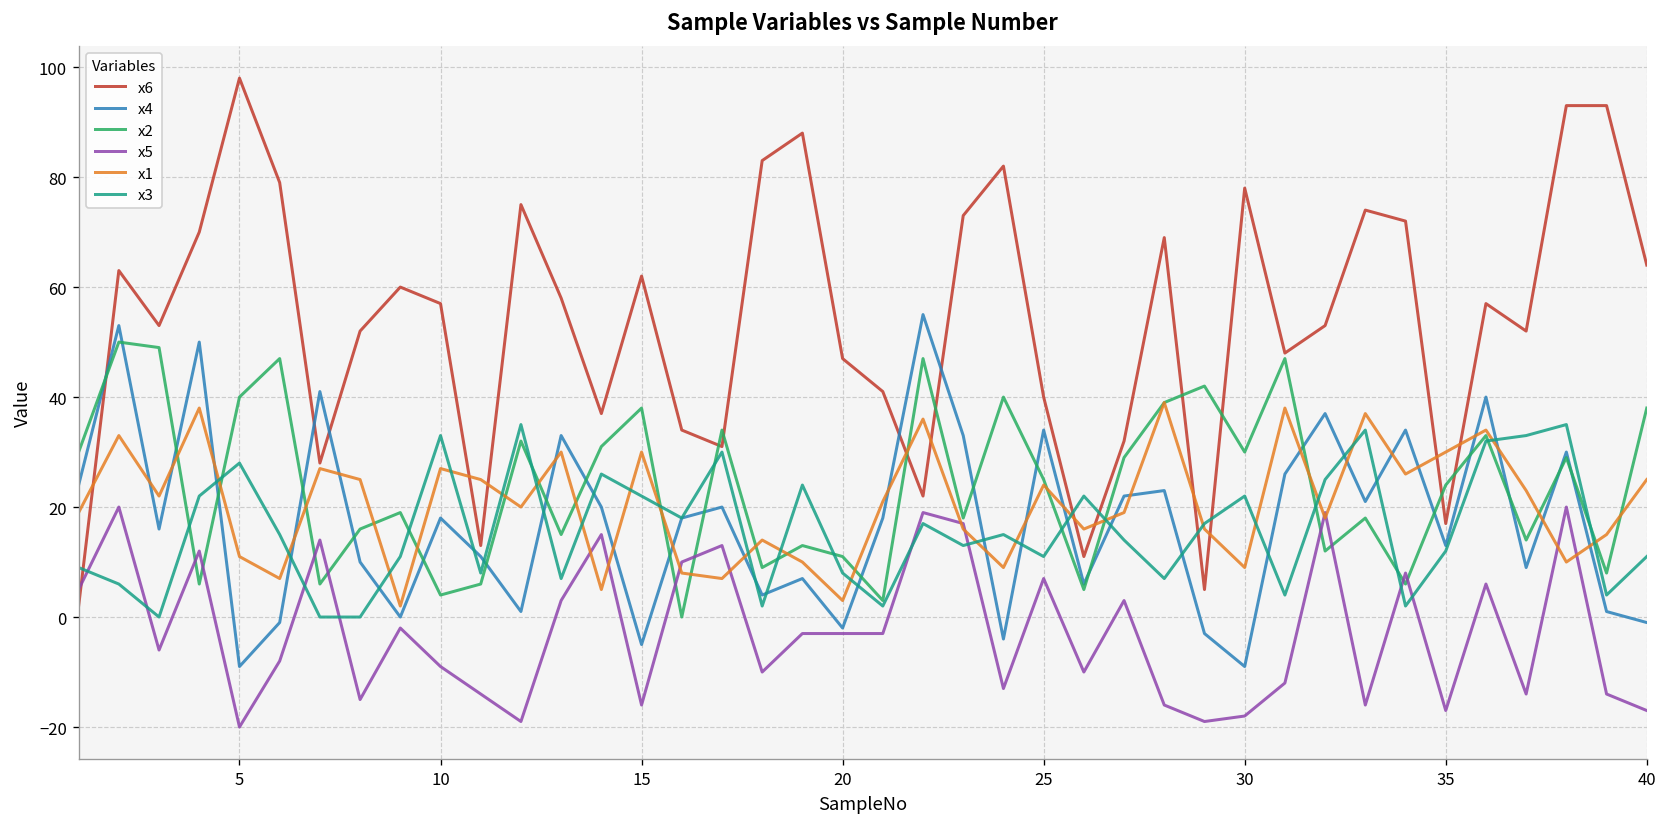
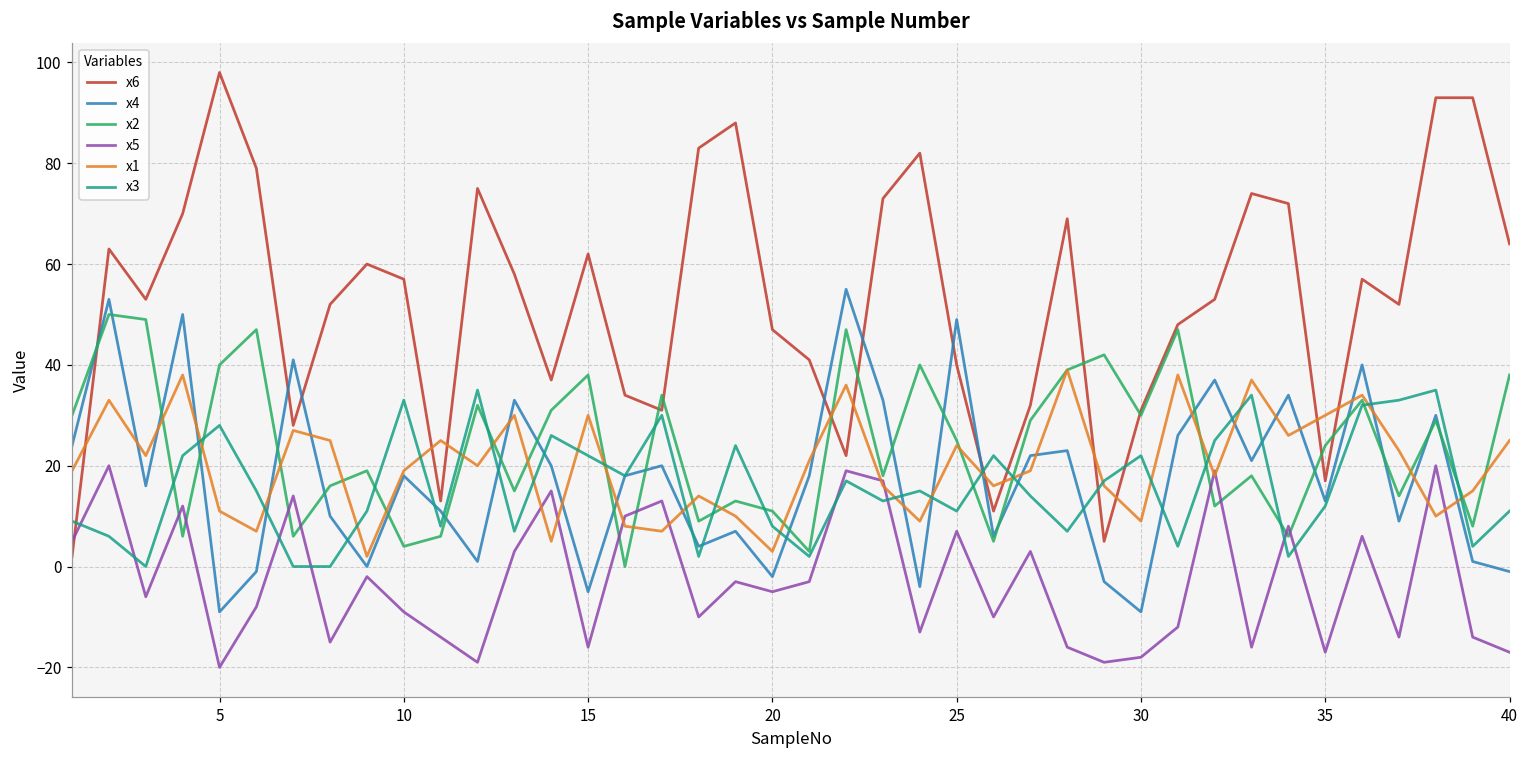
x1, 10: 27 -> 19
x5, 20: -3 -> -5
x4, 25: 34 -> 49
x6, 30: 78 -> 31
